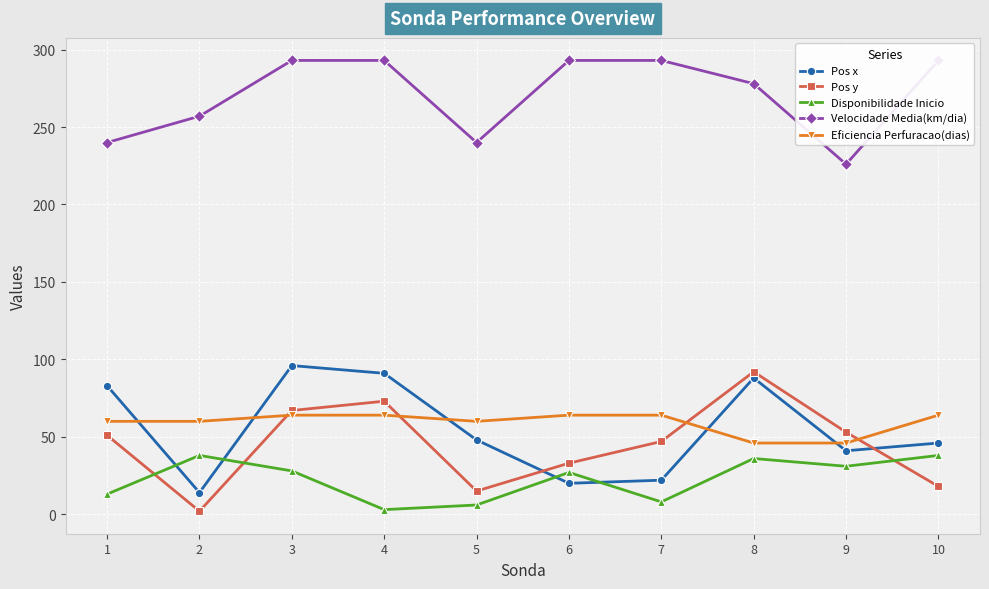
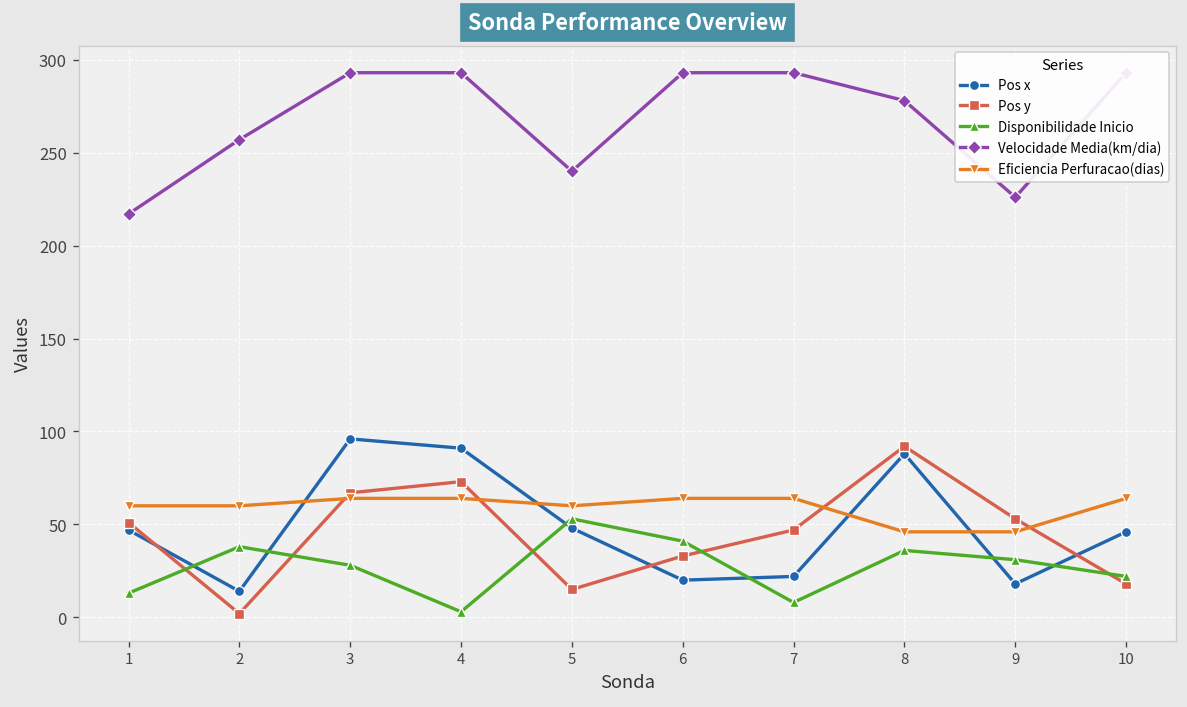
Pos x, 1: 83 -> 47
Velocidade Media(km/dia), 1: 240 -> 217
Disponibilidade Inicio, 5: 6 -> 53
Disponibilidade Inicio, 6: 27 -> 41
Pos x, 9: 41 -> 18
Disponibilidade Inicio, 10: 38 -> 22
